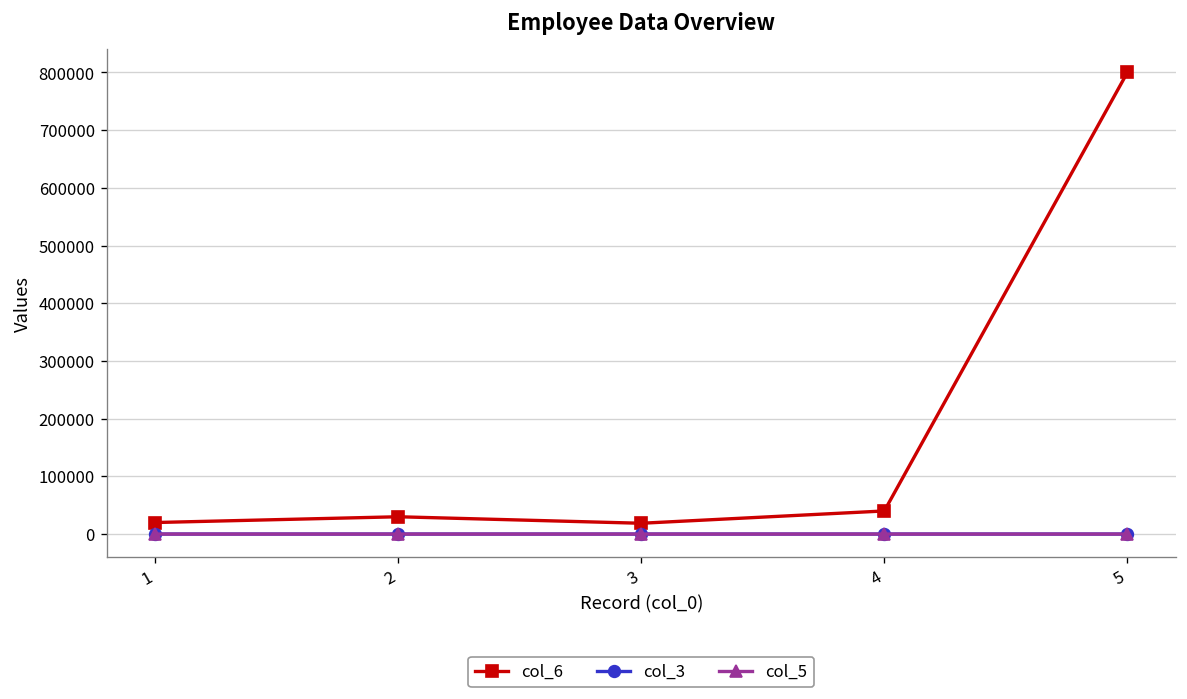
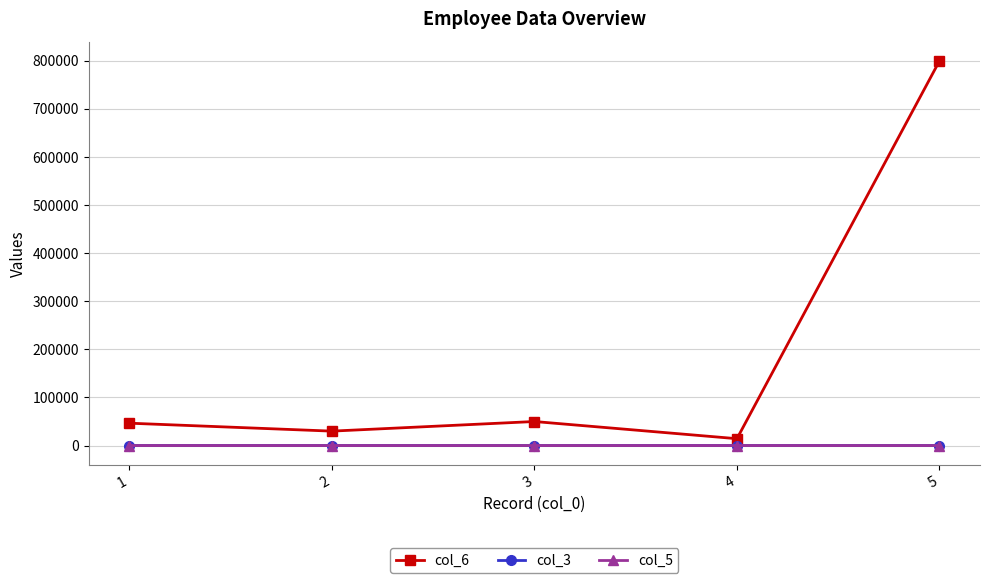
col_6, 1: 20000 -> 50000
col_6, 3: 20000 -> 50000
col_6, 4: 40000 -> 10000
